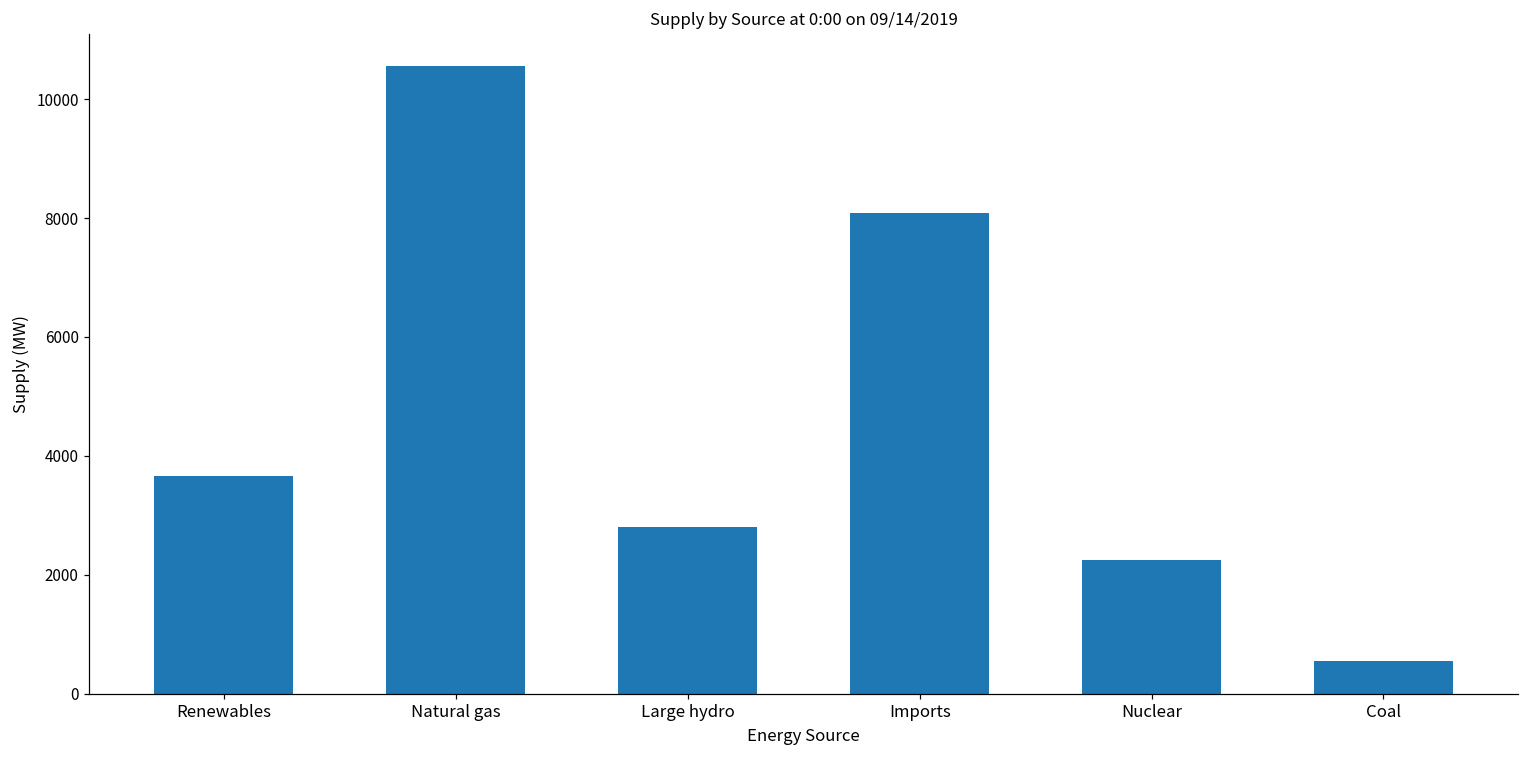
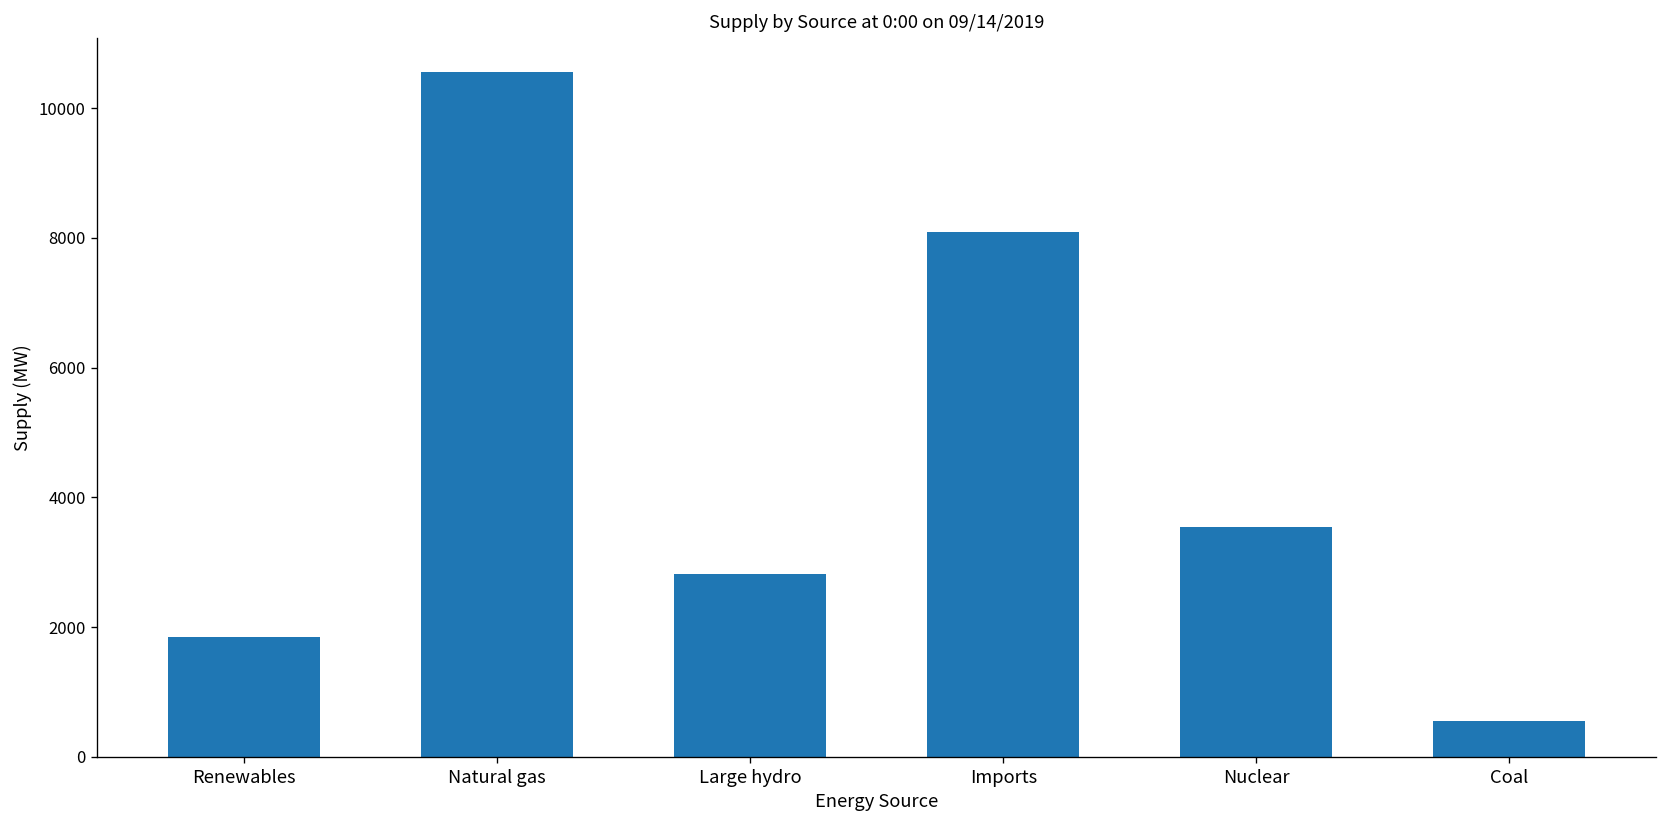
Renewables: 3700 -> 1900
Nuclear: 2300 -> 3500
